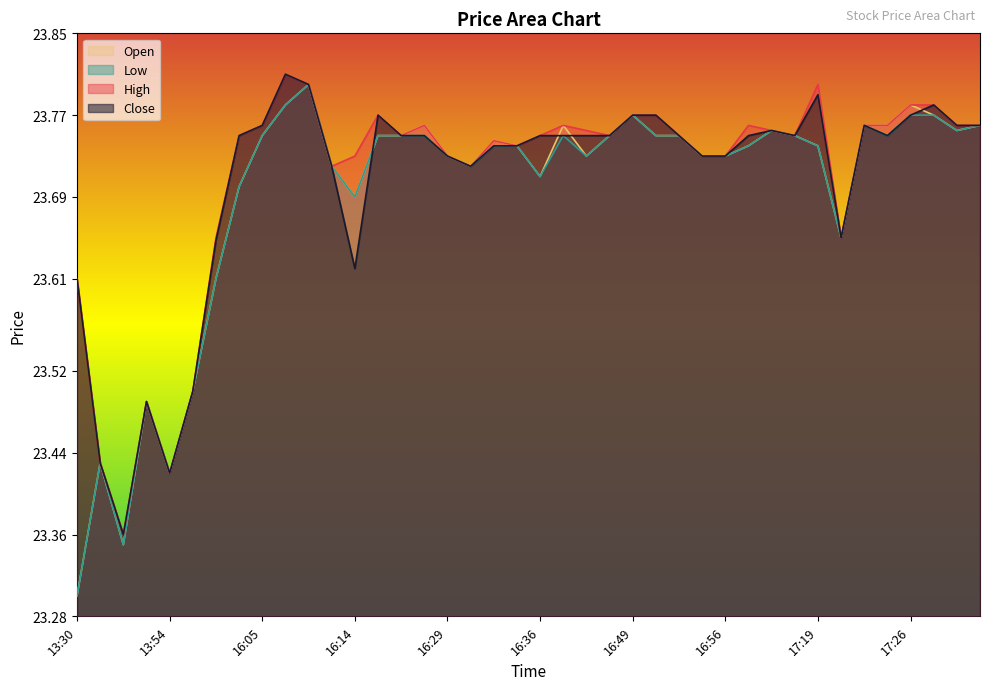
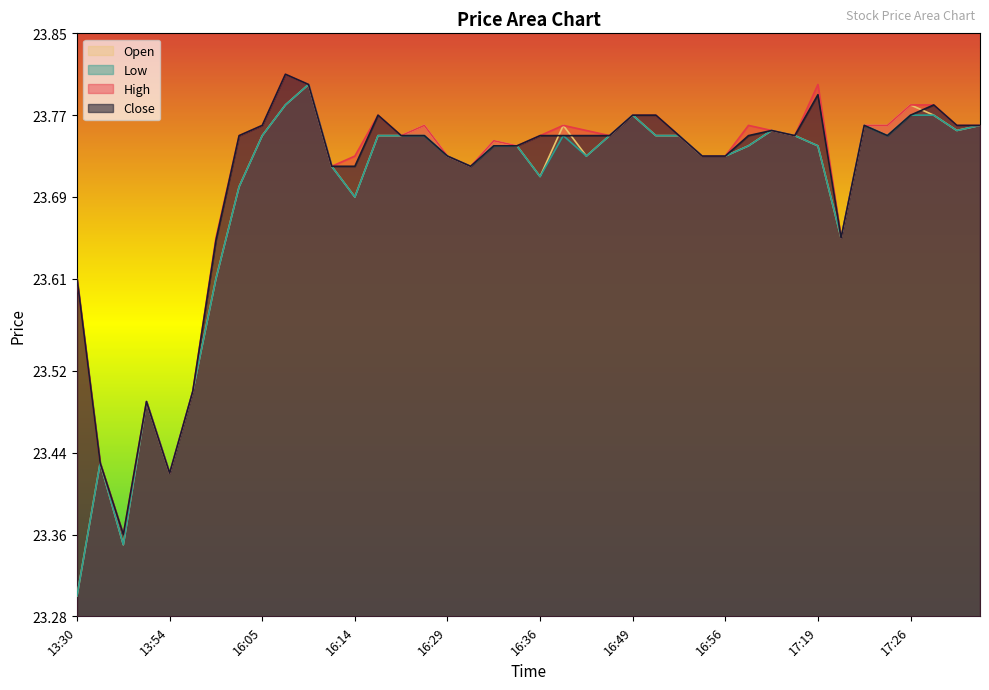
Close, 16:14: 23.62 -> 23.72
